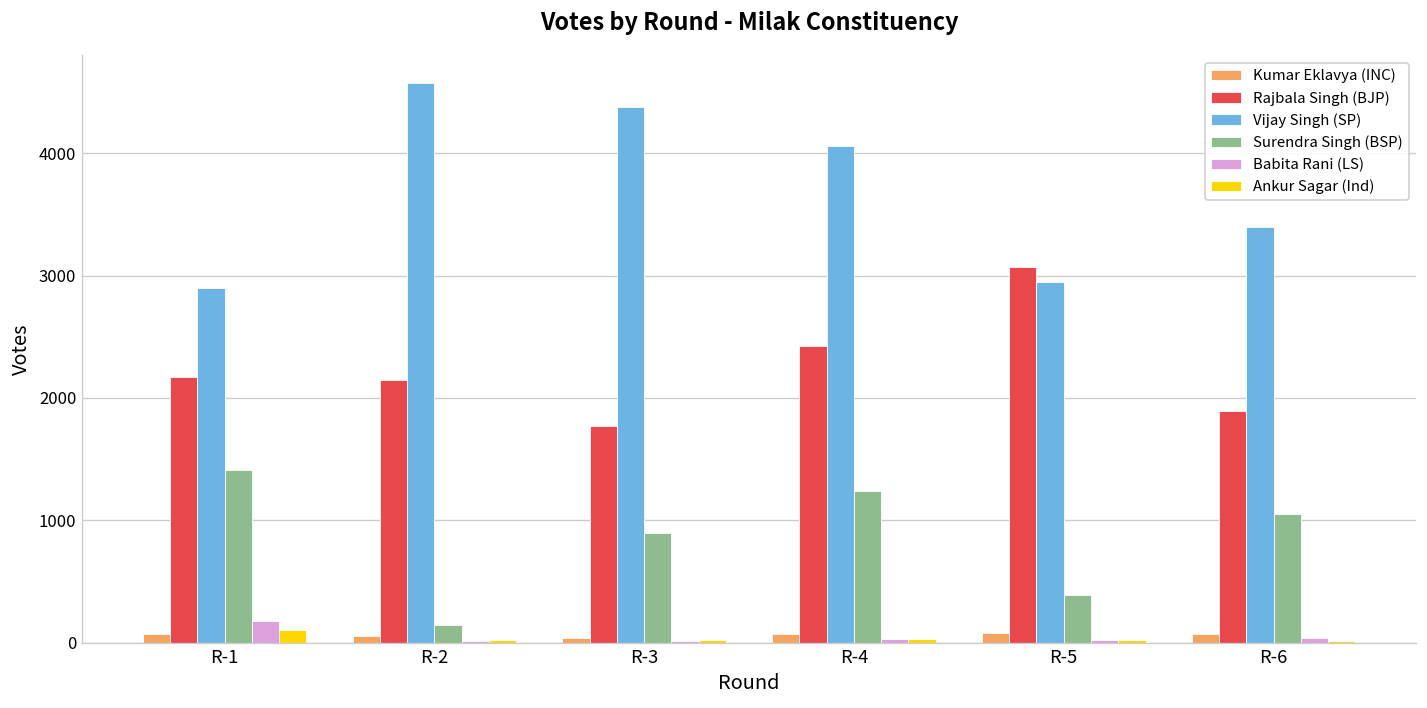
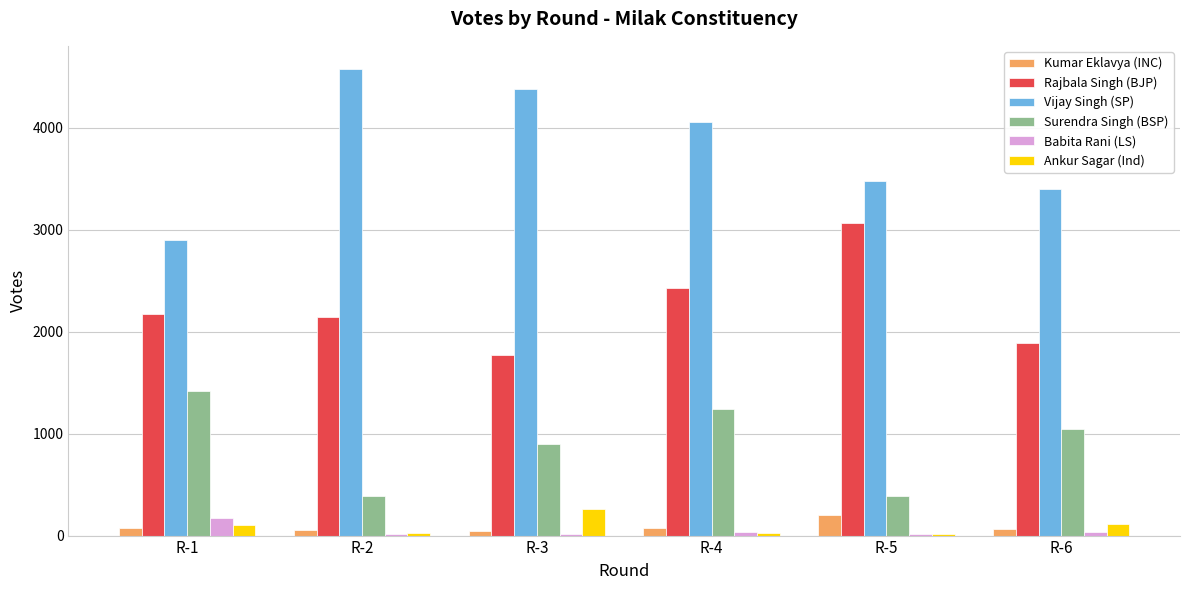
Surendra Singh (BSP), R-2: 150 -> 390
Ankur Sagar (Ind), R-3: 20 -> 260
Kumar Eklavya (INC), R-5: 80 -> 210
Vijay Singh (SP), R-5: 2950 -> 3480
Ankur Sagar (Ind), R-6: 20 -> 110
